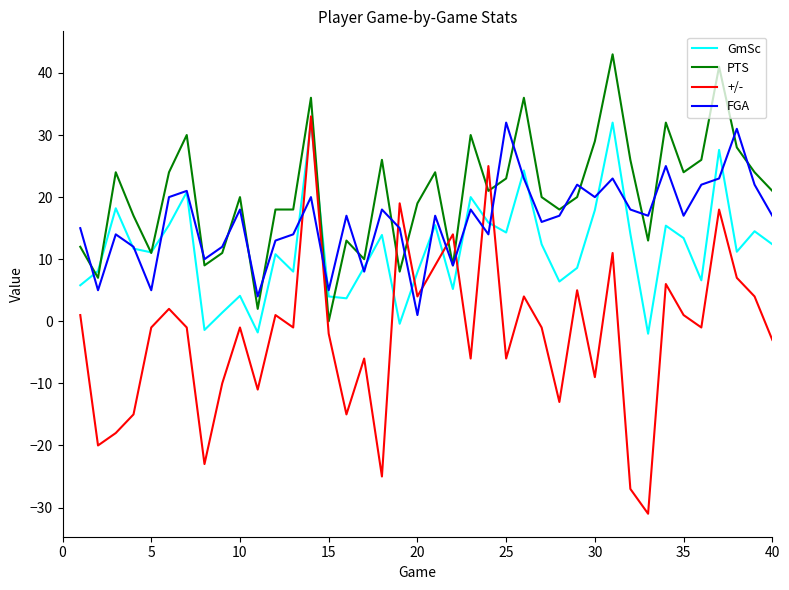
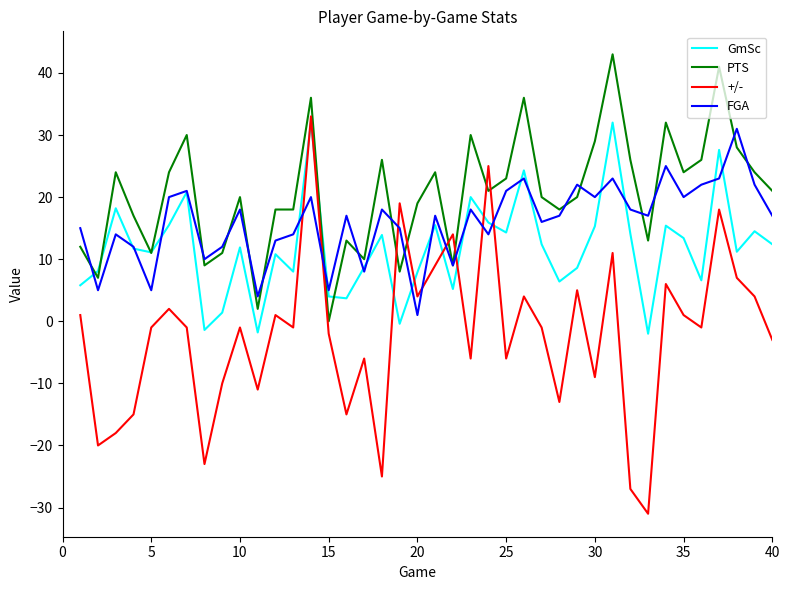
GmSc, 10: 4 -> 12
FGA, 25: 32 -> 21
GmSc, 30: 18 -> 15
FGA, 35: 17 -> 20
